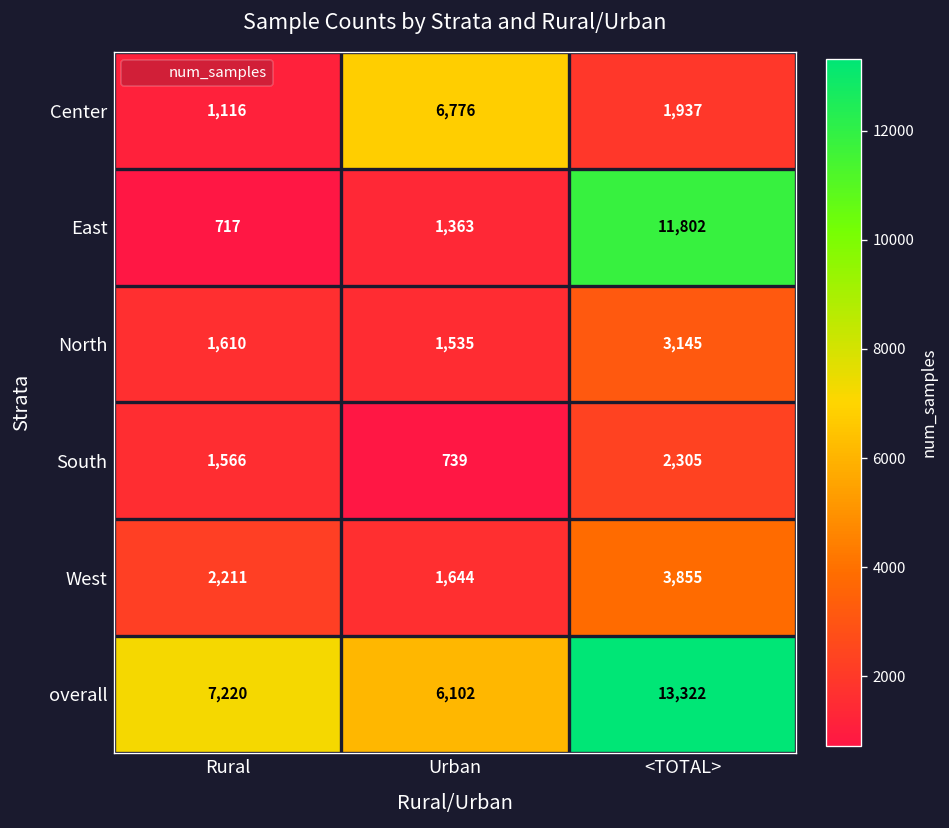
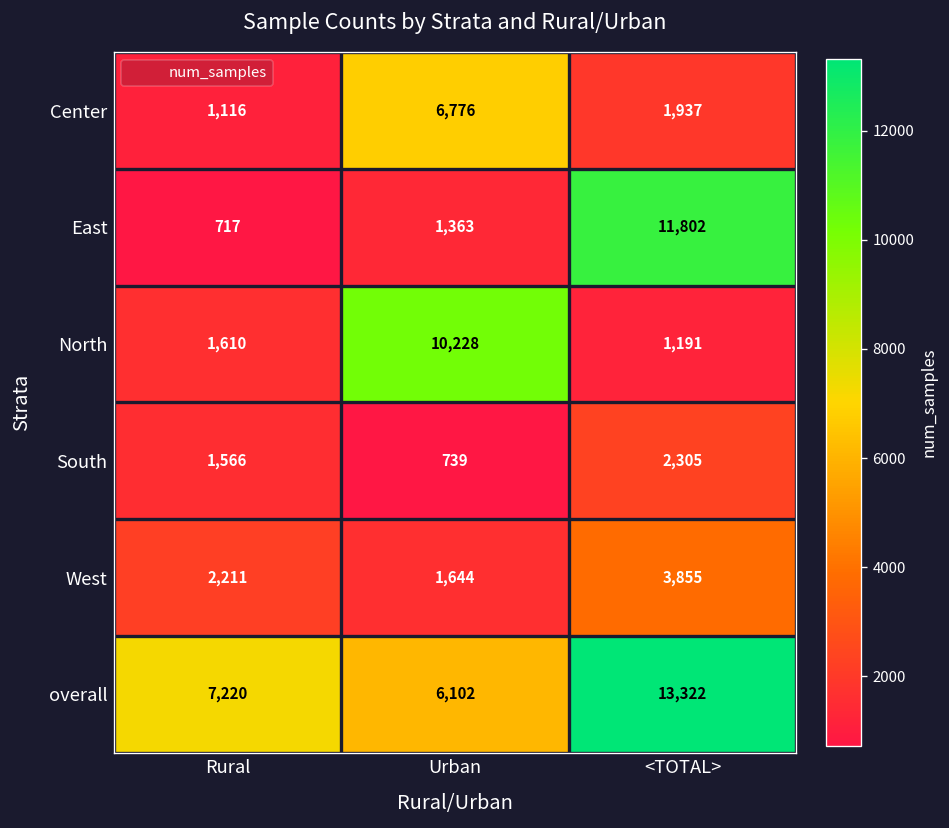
North, Urban: 1,535 -> 10,228
North, <TOTAL>: 3,145 -> 1,191
